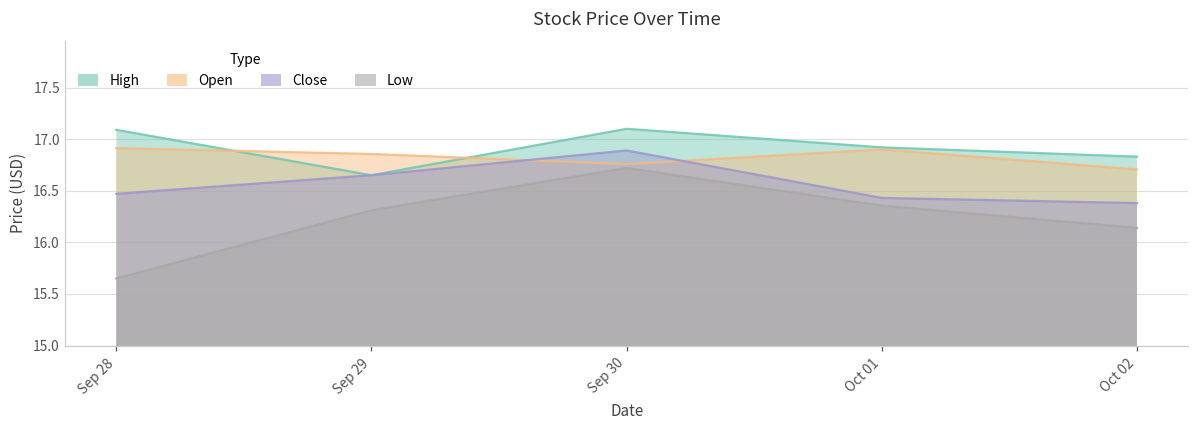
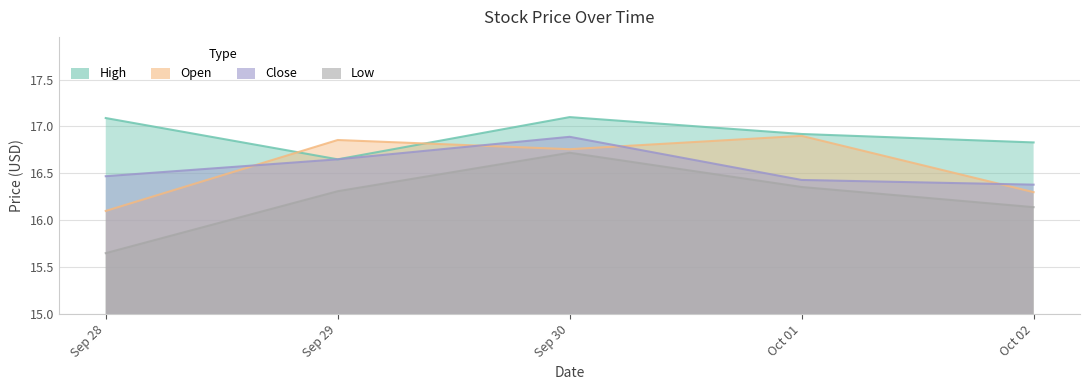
Open, Sep 28: 16.9 -> 16.1
Open, Oct 02: 16.7 -> 16.3
